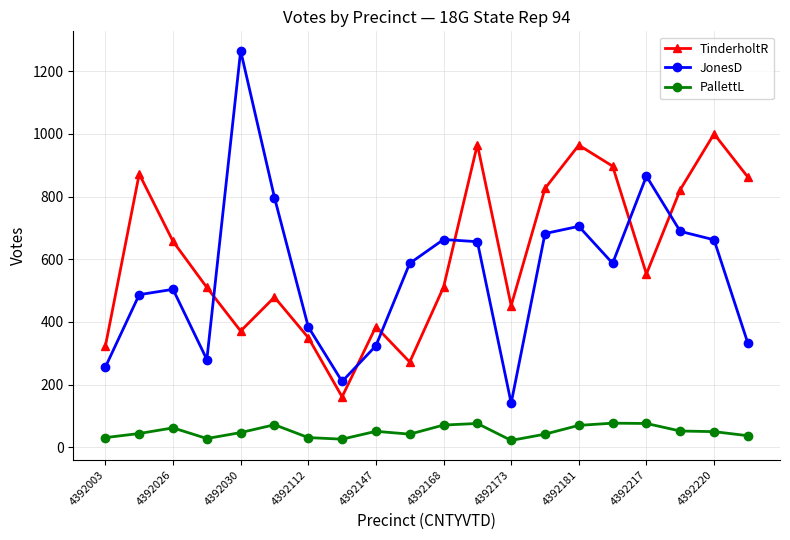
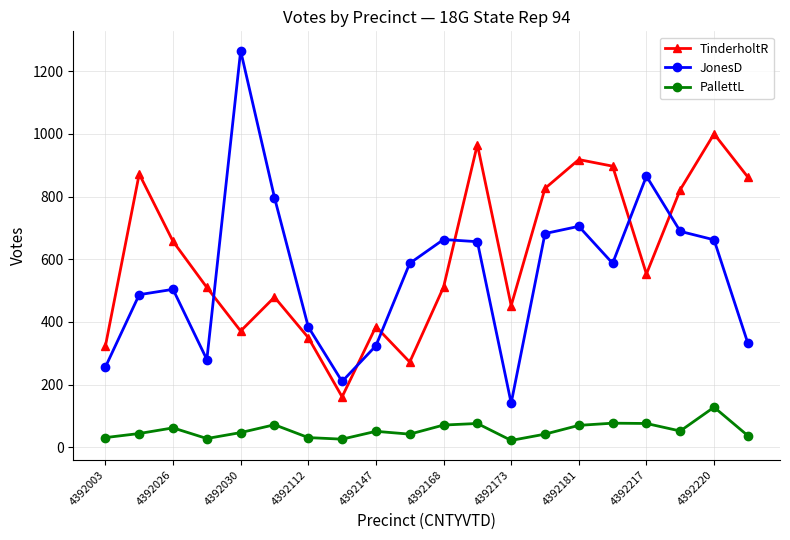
TinderholtR, 4392181: 960 -> 920
PallettL, 4392220: 50 -> 130
